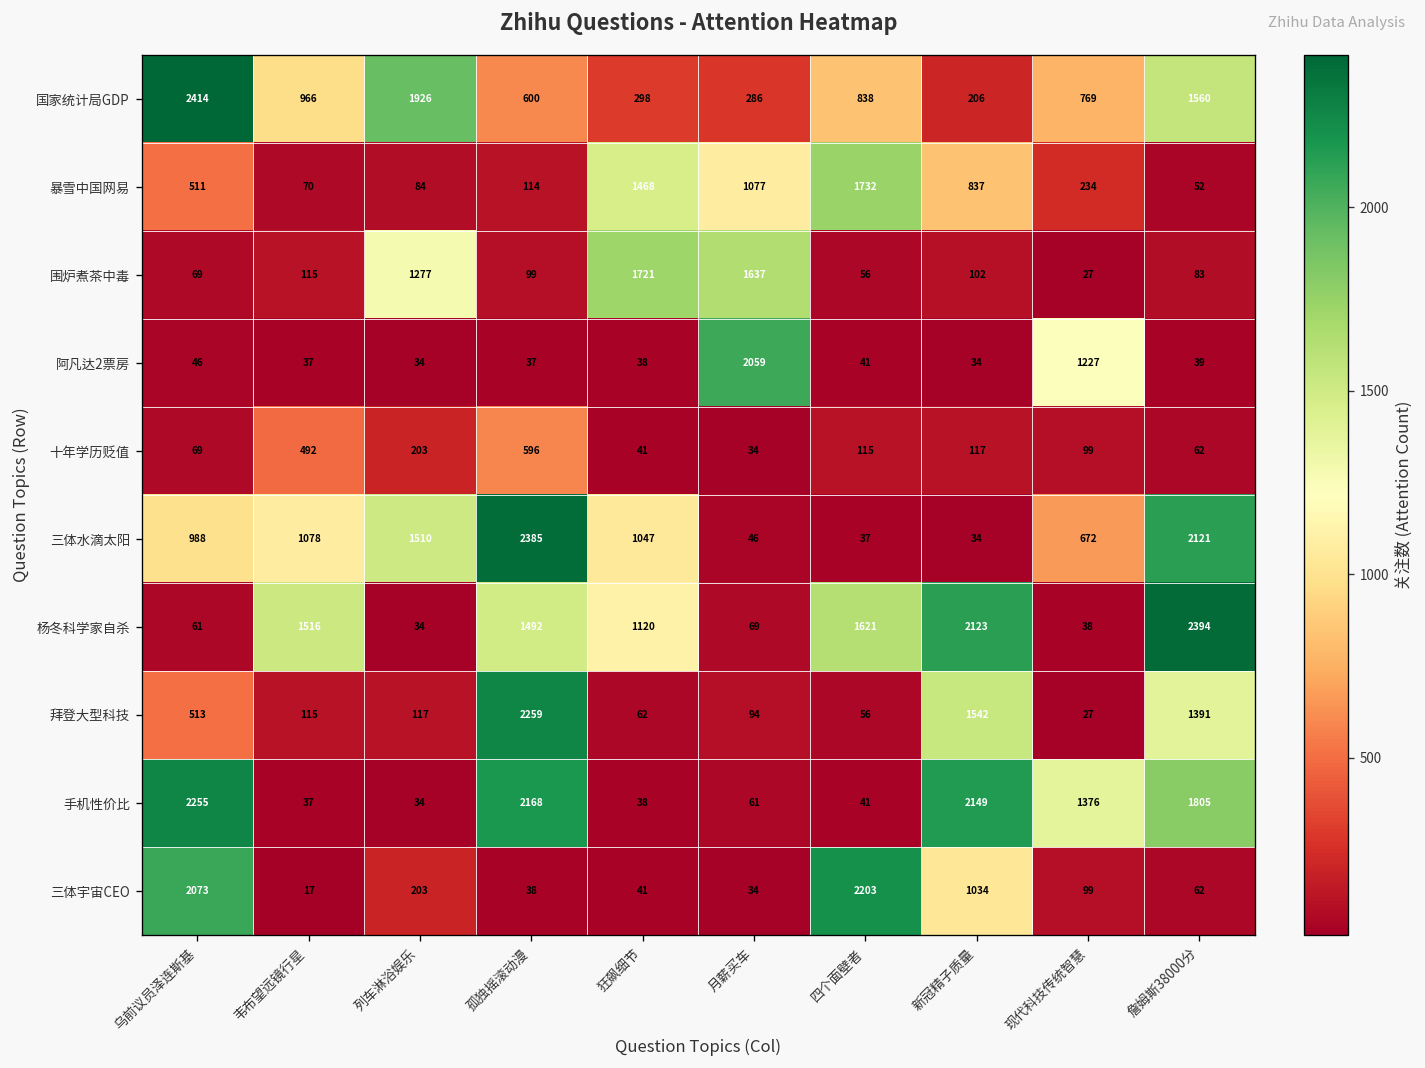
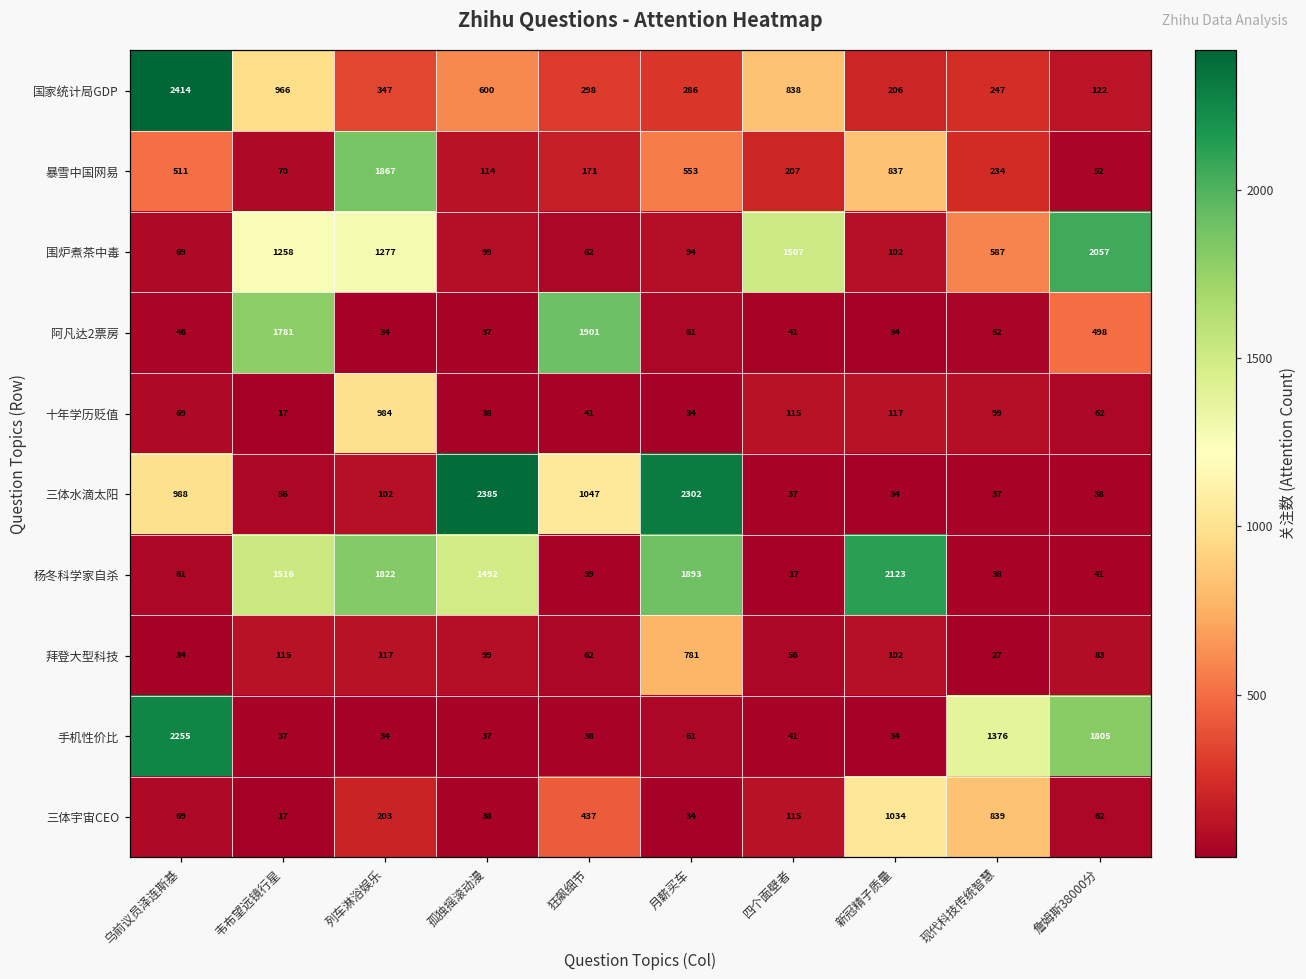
国家统计局GDP, 列车淋浴娱乐: 1926 -> 347
国家统计局GDP, 现代科技传统智慧: 769 -> 247
国家统计局GDP, 詹姆斯38000分: 1560 -> 122
暴雪中国网易, 列车淋浴娱乐: 84 -> 1867
暴雪中国网易, 狂飙细节: 1468 -> 171
暴雪中国网易, 月薪买车: 1077 -> 553
暴雪中国网易, 四个面壁者: 1732 -> 207
围炉煮茶中毒, 韦布望远镜行星: 115 -> 1258
围炉煮茶中毒, 狂飙细节: 1721 -> 62
围炉煮茶中毒, 月薪买车: 1637 -> 94
围炉煮茶中毒, 四个面壁者: 56 -> 1507
围炉煮茶中毒, 现代科技传统智慧: 27 -> 587
围炉煮茶中毒, 詹姆斯38000分: 83 -> 2057
阿凡达2票房, 韦布望远镜行星: 37 -> 1781
阿凡达2票房, 狂飙细节: 38 -> 1901
阿凡达2票房, 月薪买车: 2059 -> 61
阿凡达2票房, 现代科技传统智慧: 1227 -> 52
阿凡达2票房, 詹姆斯38000分: 39 -> 498
十年学历贬值, 韦布望远镜行星: 492 -> 17
十年学历贬值, 列车淋浴娱乐: 203 -> 984
十年学历贬值, 孤独摇滚动漫: 596 -> 38
三体水滴太阳, 韦布望远镜行星: 1078 -> 56
三体水滴太阳, 列车淋浴娱乐: 1510 -> 102
三体水滴太阳, 月薪买车: 46 -> 2302
三体水滴太阳, 现代科技传统智慧: 672 -> 37
三体水滴太阳, 詹姆斯38000分: 2121 -> 38
杨冬科学家自杀, 列车淋浴娱乐: 34 -> 1822
杨冬科学家自杀, 狂飙细节: 1120 -> 39
杨冬科学家自杀, 月薪买车: 69 -> 1893
杨冬科学家自杀, 四个面壁者: 1621 -> 17
杨冬科学家自杀, 詹姆斯38000分: 2394 -> 41
拜登大型科技, 乌前议员泽连斯基: 513 -> 34
拜登大型科技, 孤独摇滚动漫: 2259 -> 99
拜登大型科技, 月薪买车: 94 -> 781
拜登大型科技, 新冠精子质量: 1542 -> 102
拜登大型科技, 詹姆斯38000分: 1391 -> 83
手机性价比, 孤独摇滚动漫: 2168 -> 37
手机性价比, 新冠精子质量: 2149 -> 34
三体宇宙CEO, 乌前议员泽连斯基: 2073 -> 69
三体宇宙CEO, 狂飙细节: 41 -> 437
三体宇宙CEO, 四个面壁者: 2203 -> 115
三体宇宙CEO, 现代科技传统智慧: 99 -> 839
